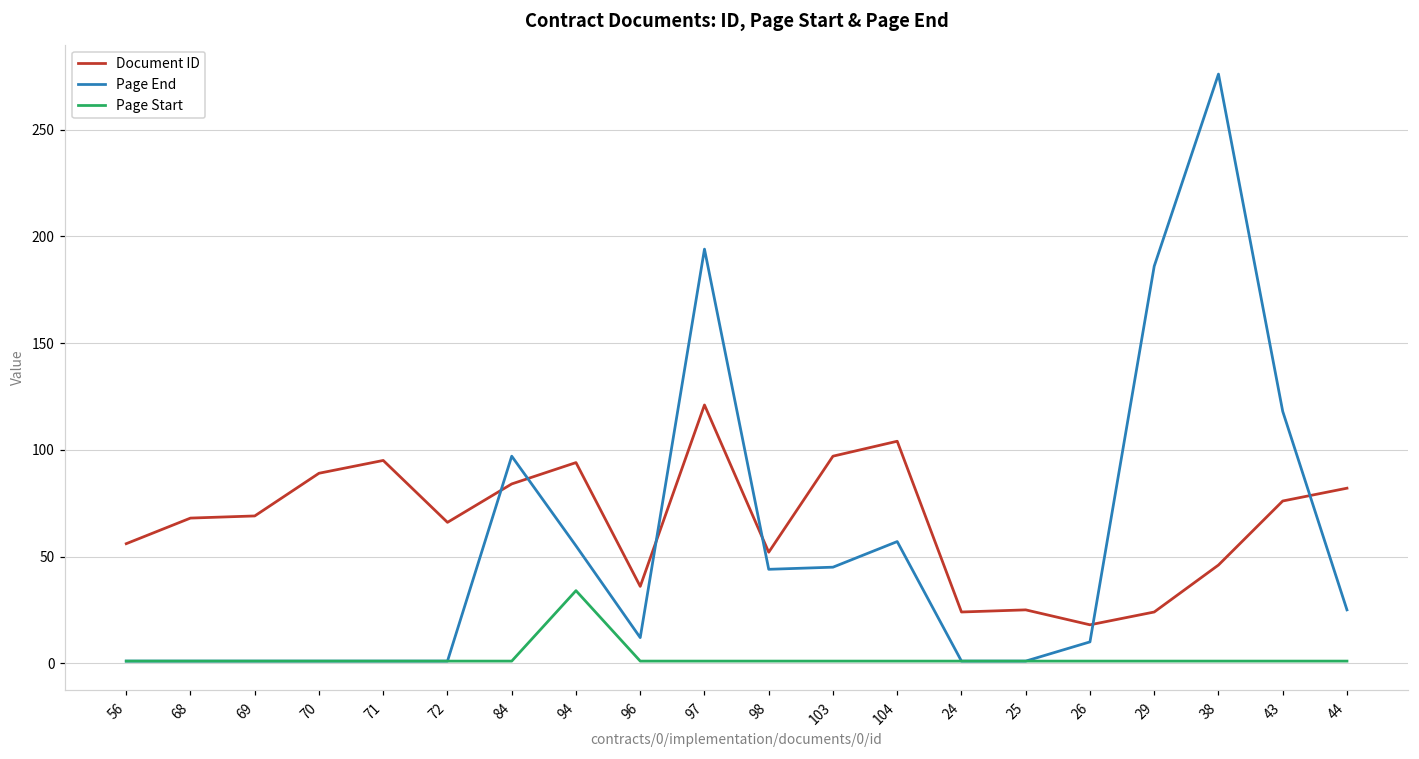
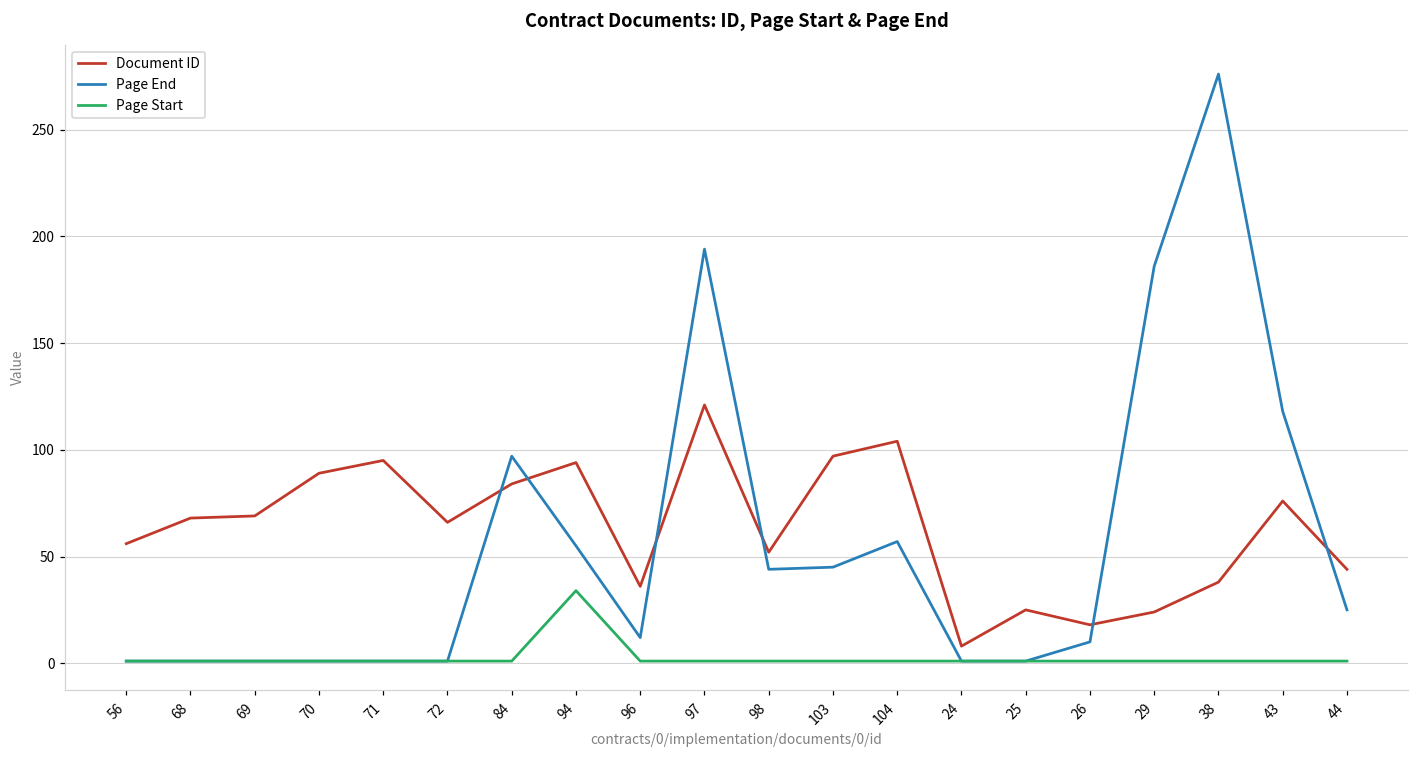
Document ID, 24: 24 -> 8
Document ID, 38: 46 -> 38
Document ID, 44: 82 -> 44
